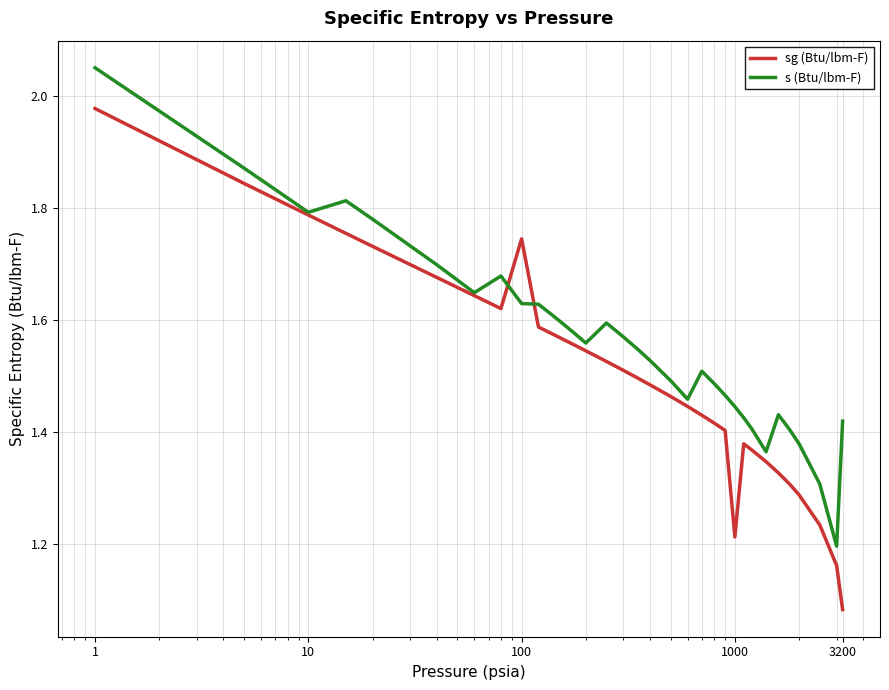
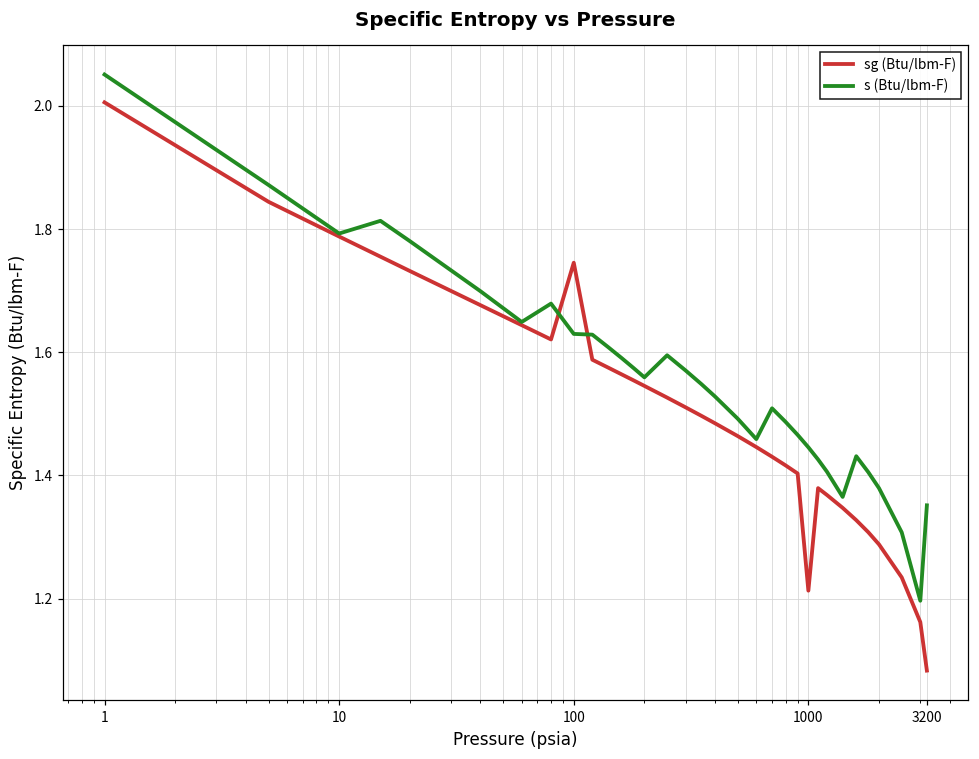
sg (Btu/lbm-F), 1: 1.98 -> 2.01
s (Btu/lbm-F), 3200: 1.42 -> 1.35
